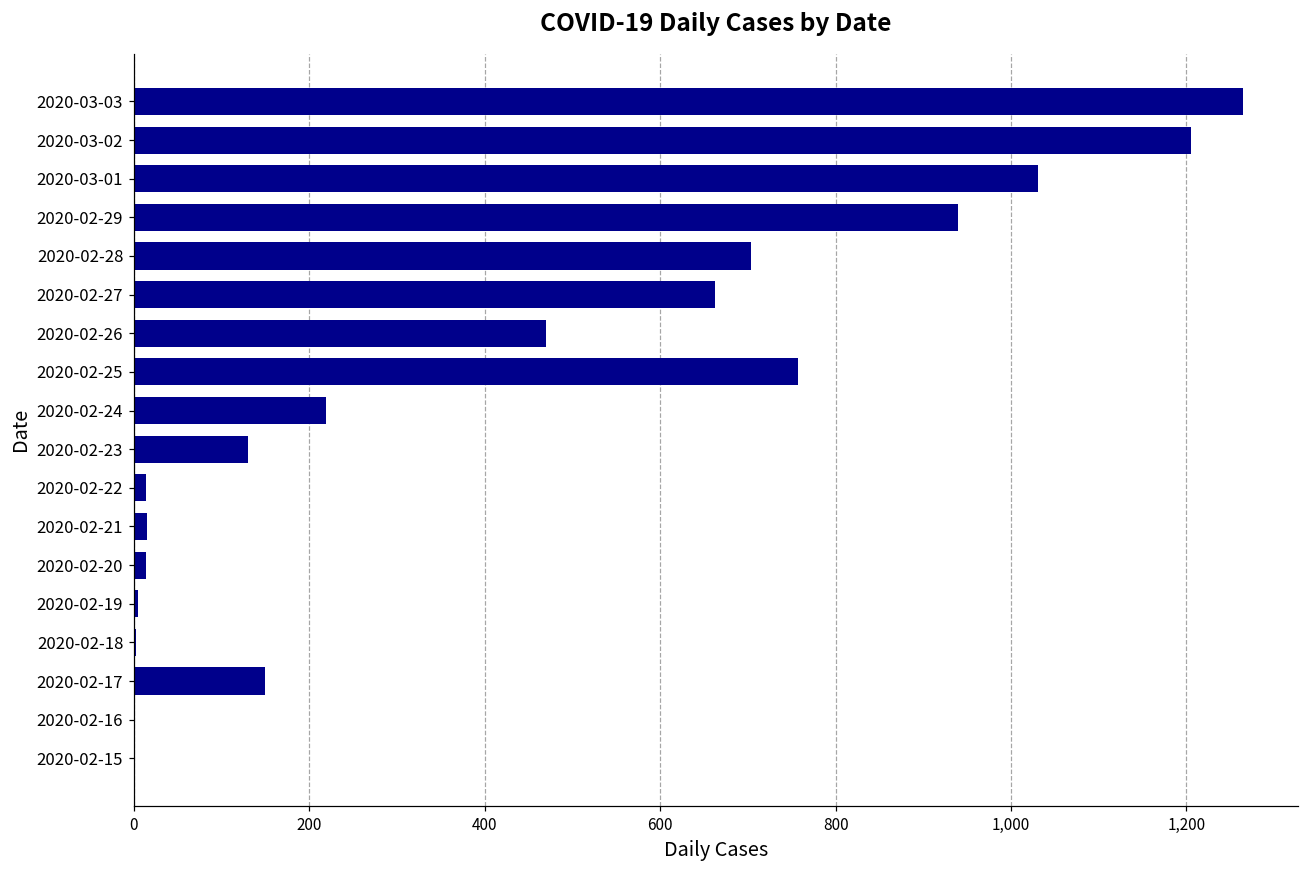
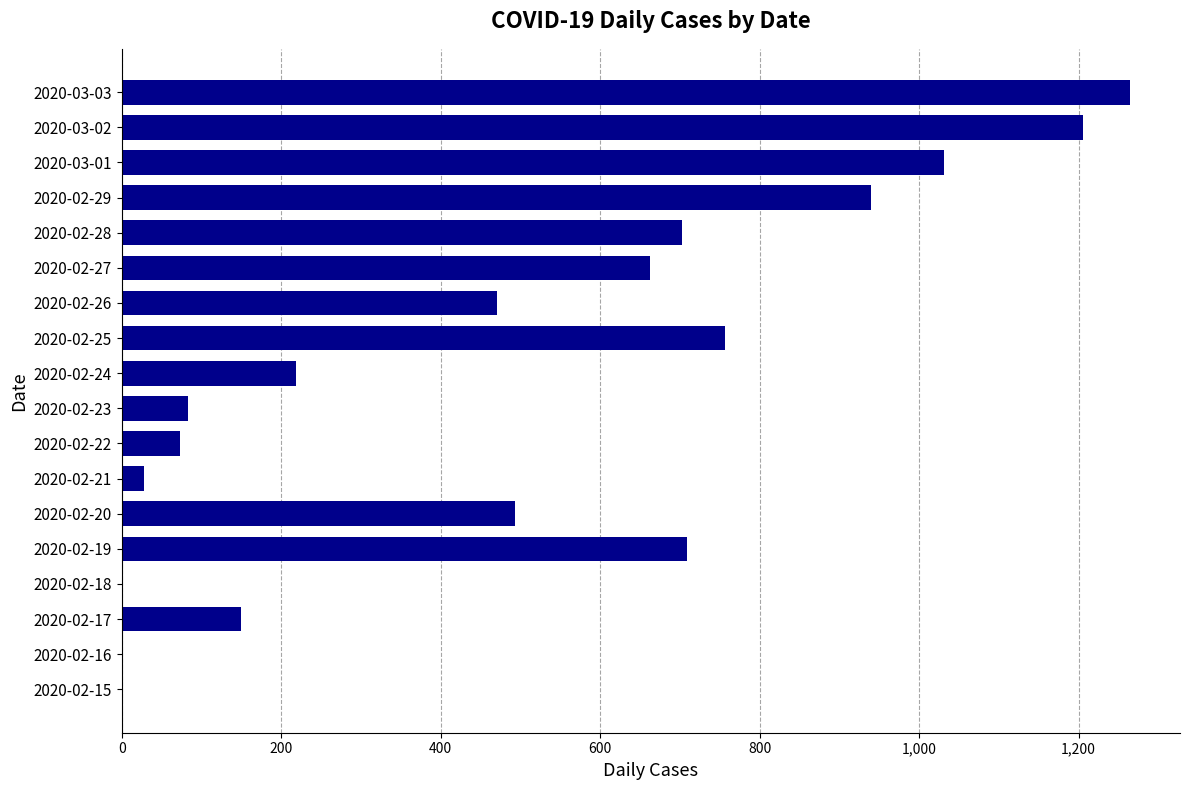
2020-02-23: 130 -> 80
2020-02-22: 10 -> 70
2020-02-21: 20 -> 30
2020-02-20: 10 -> 490
2020-02-19: 10 -> 710
